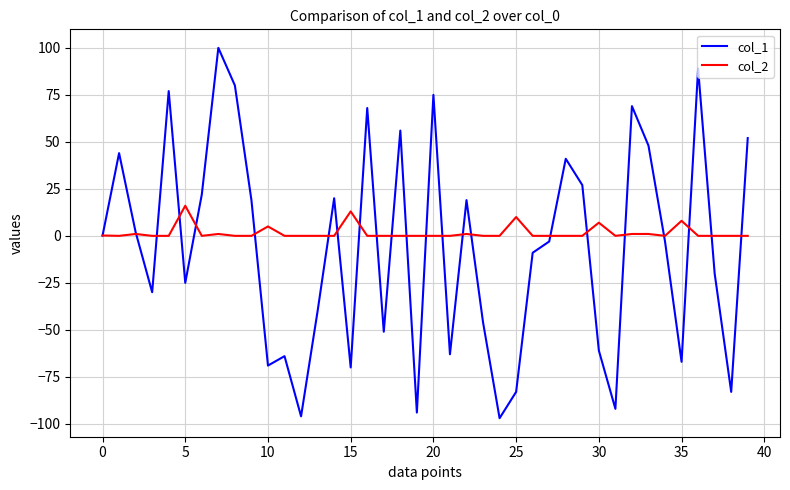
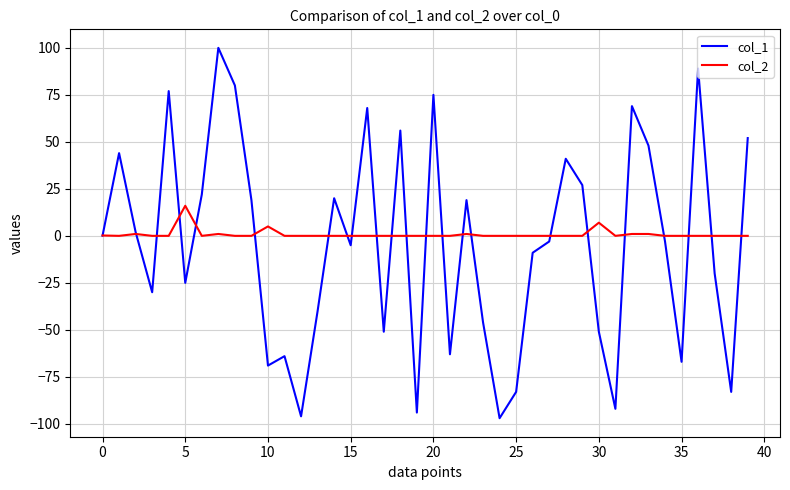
col_1, 15: -70 -> -5
col_2, 15: 13 -> 0
col_2, 25: 10 -> 0
col_1, 30: -61 -> -51
col_2, 35: 8 -> 0
